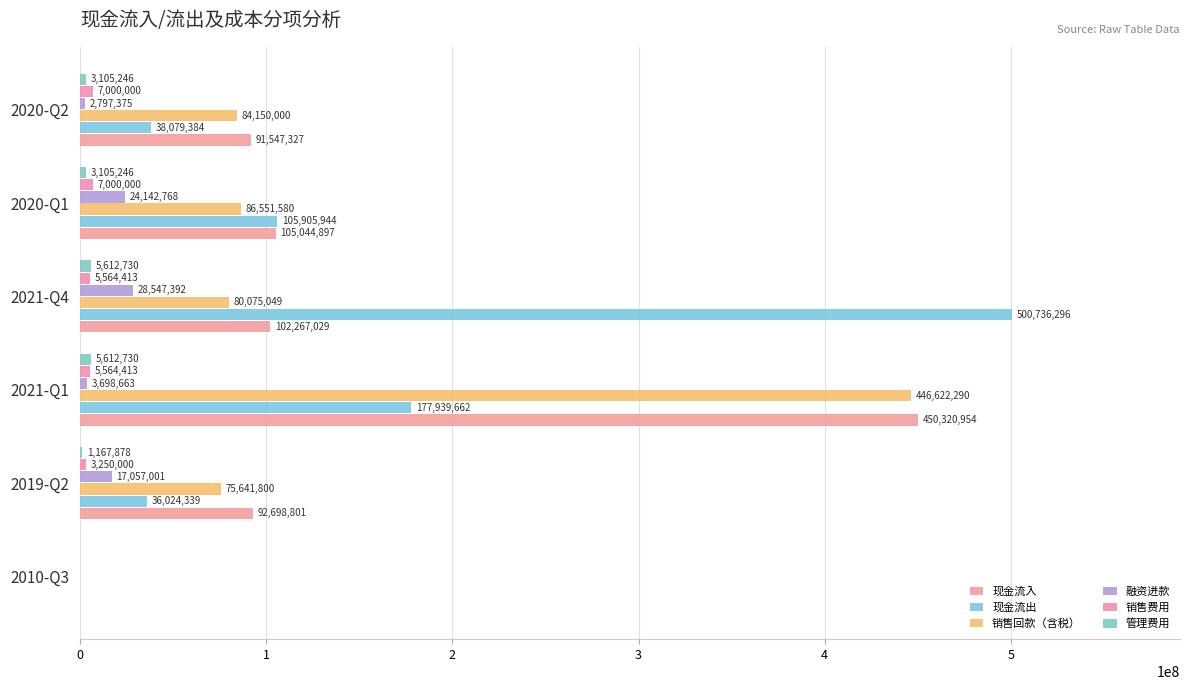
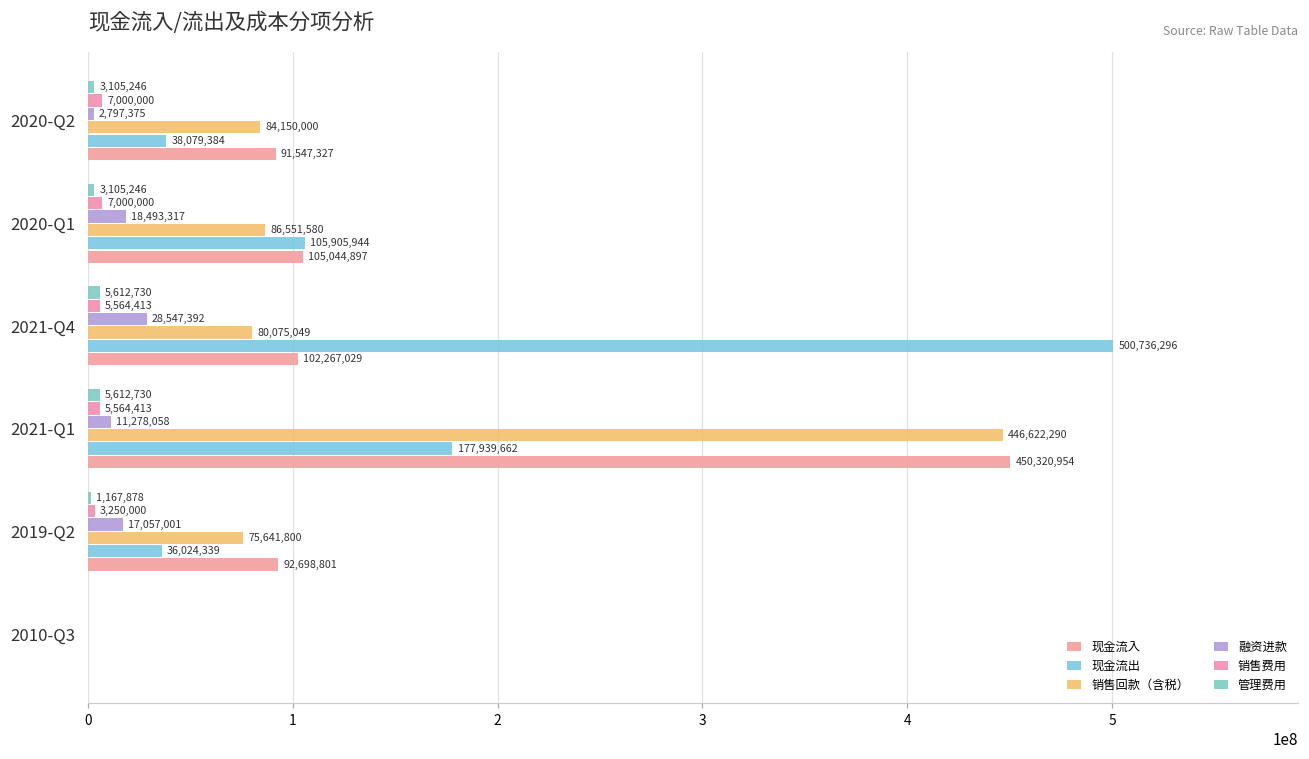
融资进款, 2020-Q1: 24,142,768 -> 18,493,317
融资进款, 2021-Q1: 3,698,663 -> 11,278,058
